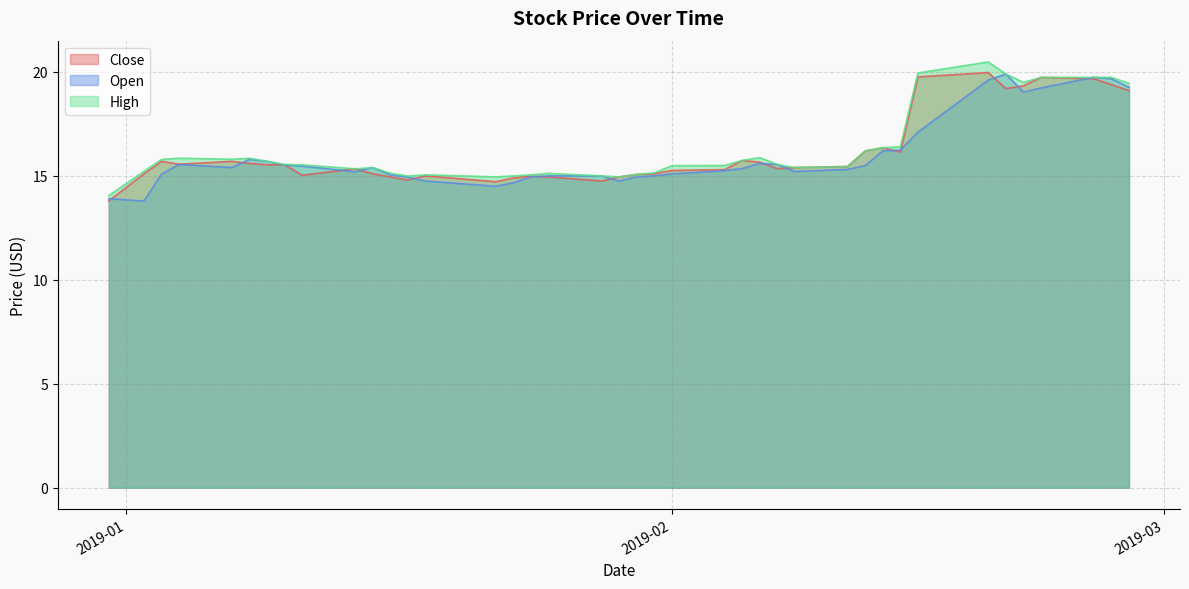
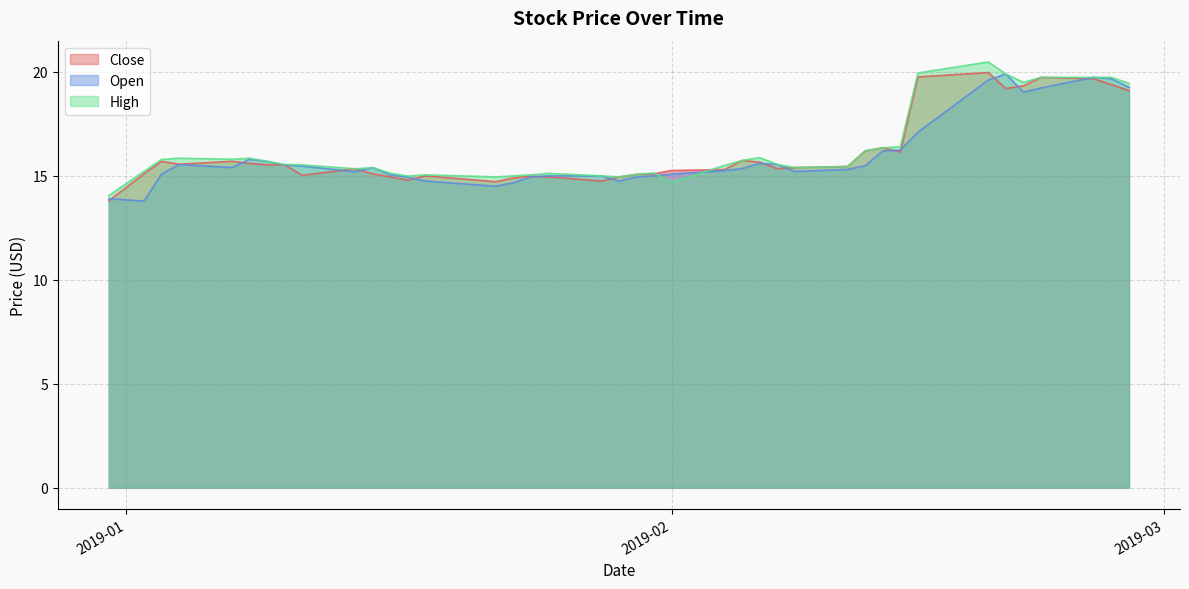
High, 2019-02: 15.5 -> 14.7
